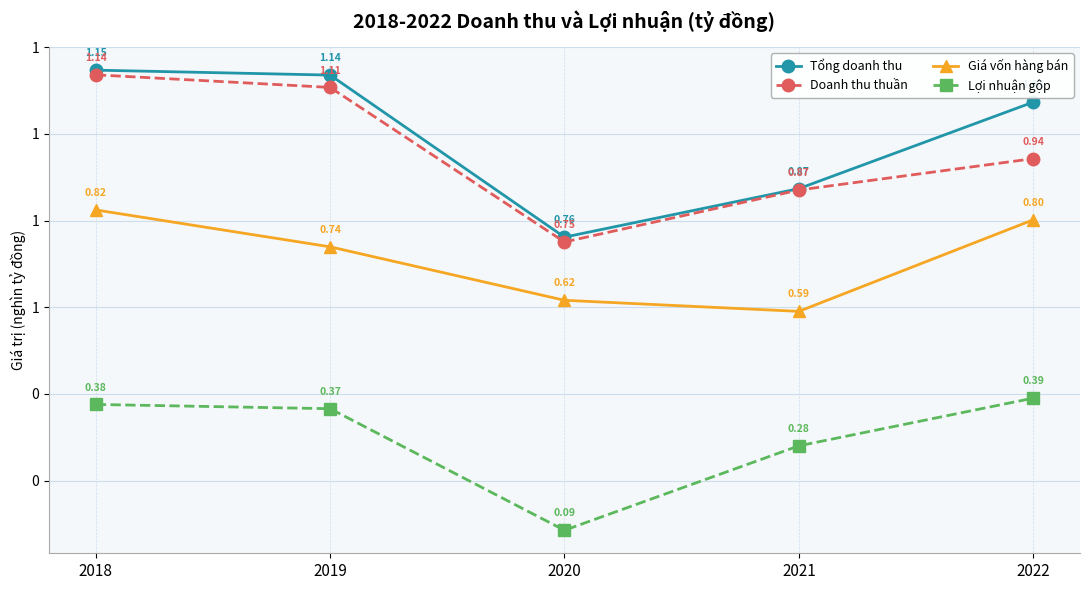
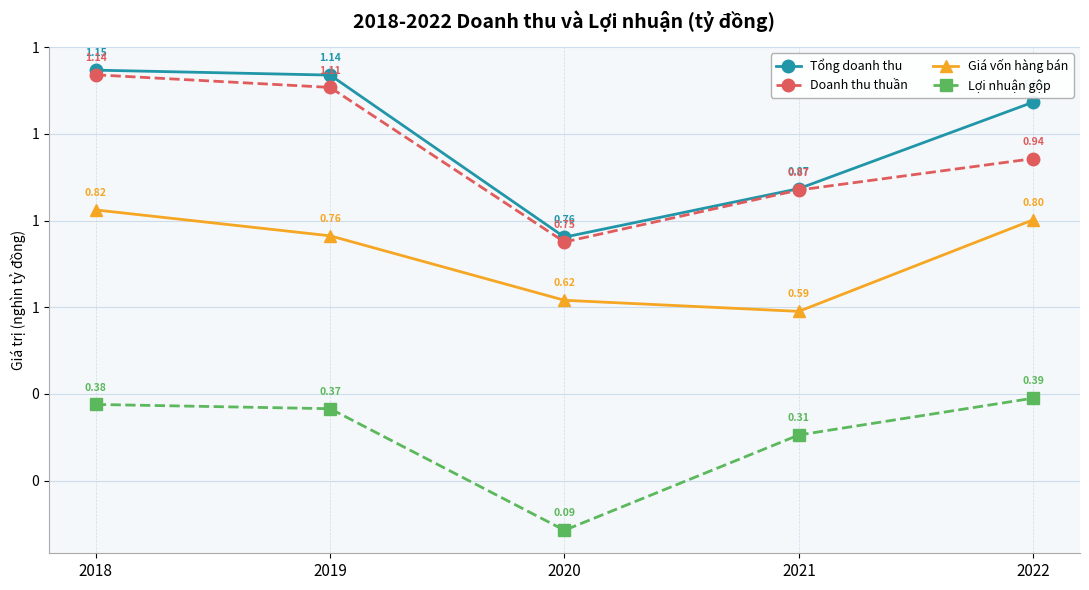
Giá vốn hàng bán, 2019: 0.74 -> 0.76
Lợi nhuận gộp, 2021: 0.28 -> 0.31
